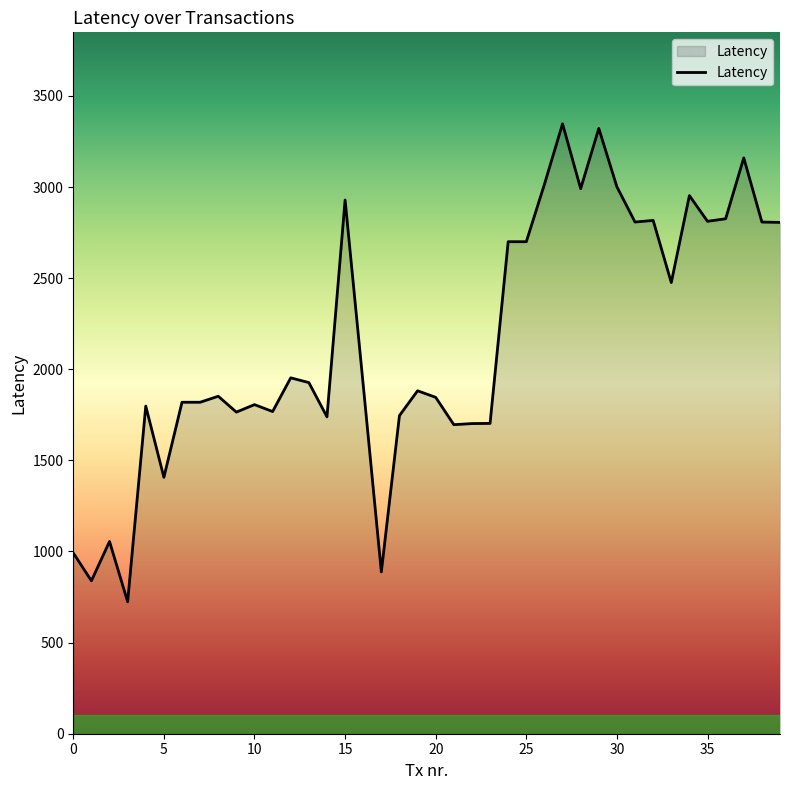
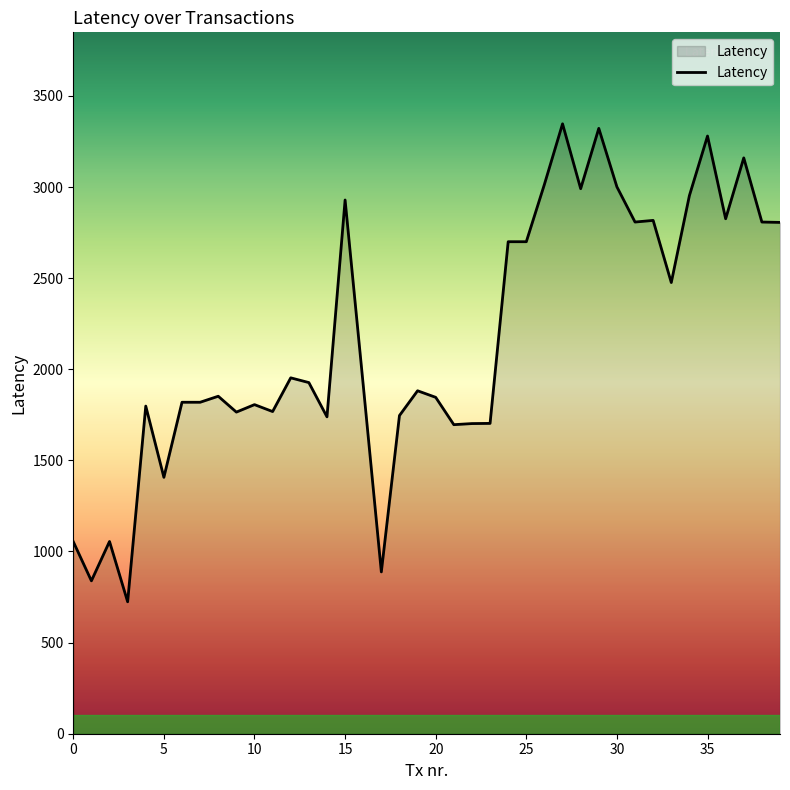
0: 990 -> 1050
35: 2810 -> 3280
